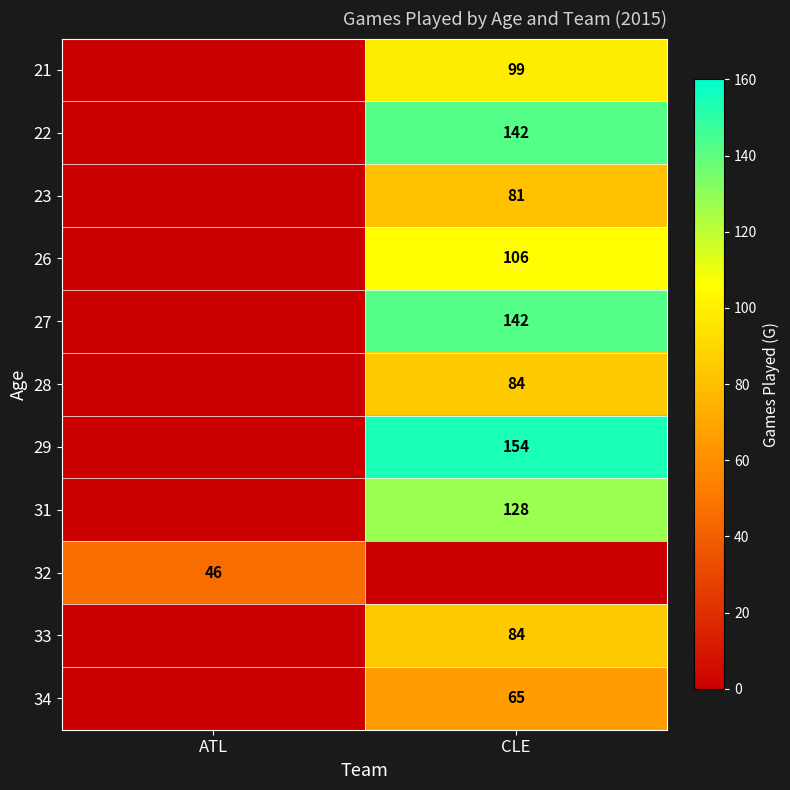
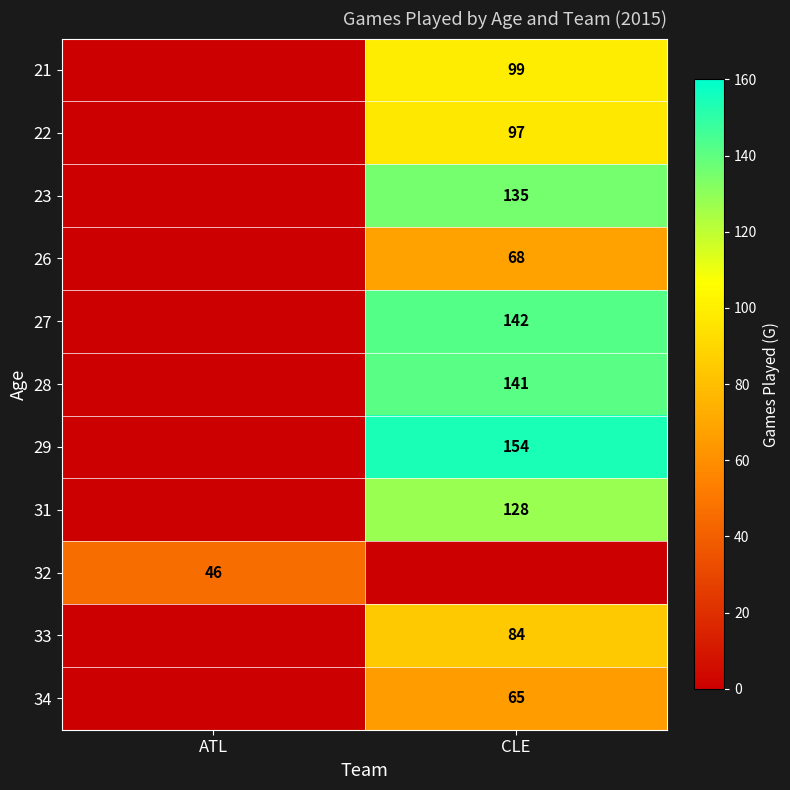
22, CLE: 142 -> 97
23, CLE: 81 -> 135
26, CLE: 106 -> 68
28, CLE: 84 -> 141
